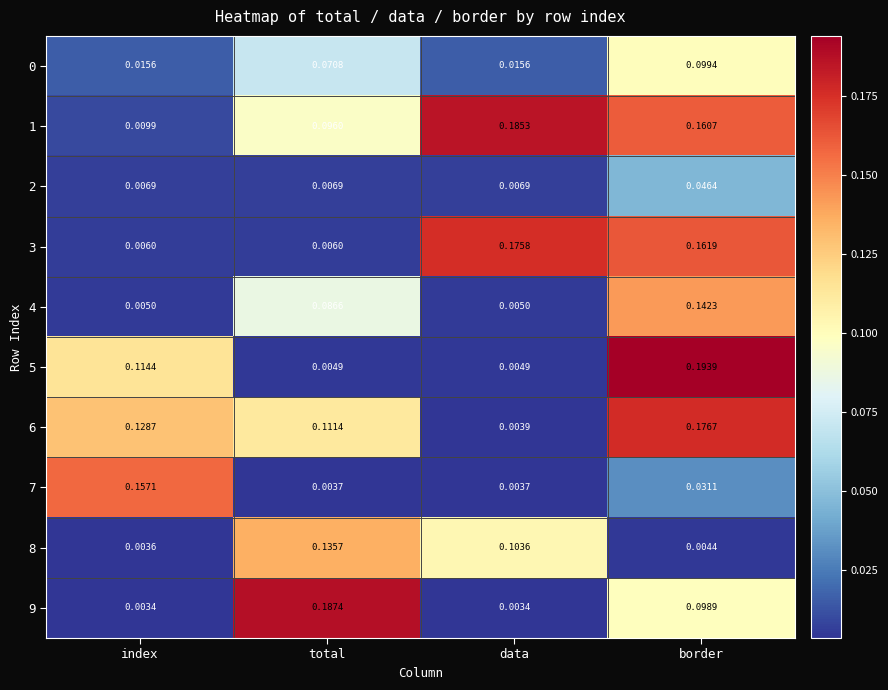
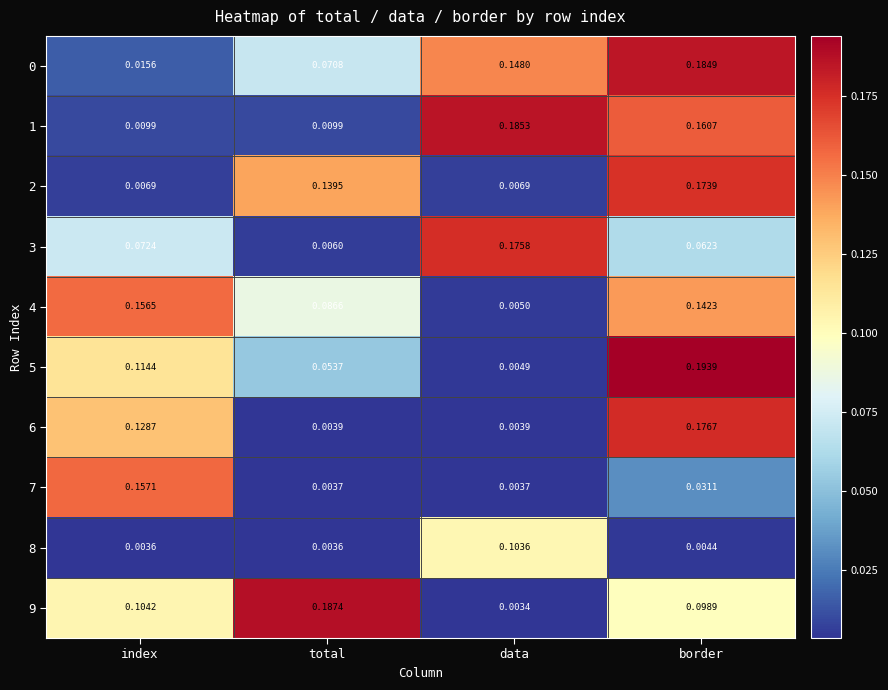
0, data: 0.0156 -> 0.1480
0, border: 0.0994 -> 0.1849
1, total: 0.0960 -> 0.0099
2, total: 0.0069 -> 0.1395
2, border: 0.0464 -> 0.1739
3, index: 0.0060 -> 0.0724
3, border: 0.1619 -> 0.0623
4, index: 0.0050 -> 0.1565
5, total: 0.0049 -> 0.0537
6, total: 0.1114 -> 0.0039
8, total: 0.1357 -> 0.0036
9, index: 0.0034 -> 0.1042
